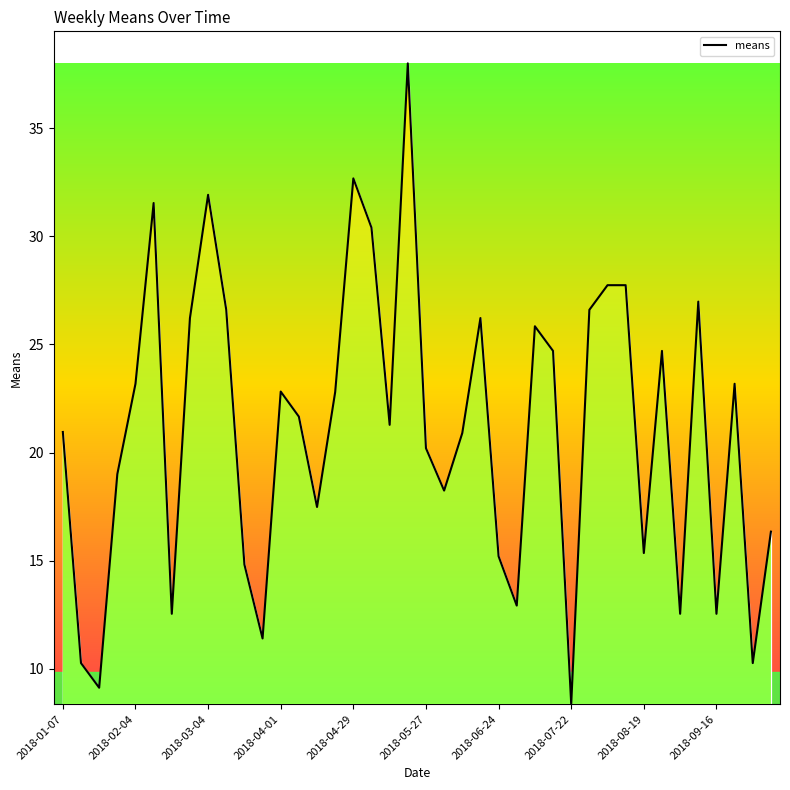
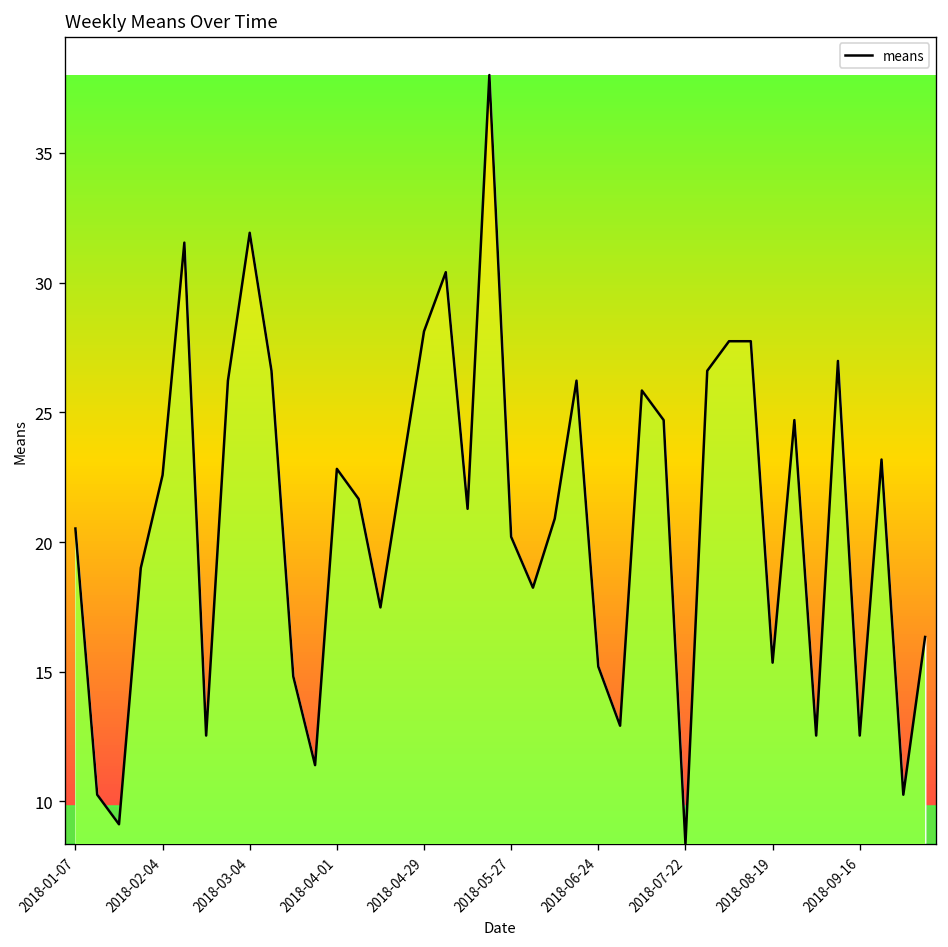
means, 2018-01-07: 21.0 -> 20.5
means, 2018-02-04: 23.2 -> 22.6
means, 2018-04-29: 32.7 -> 28.1
